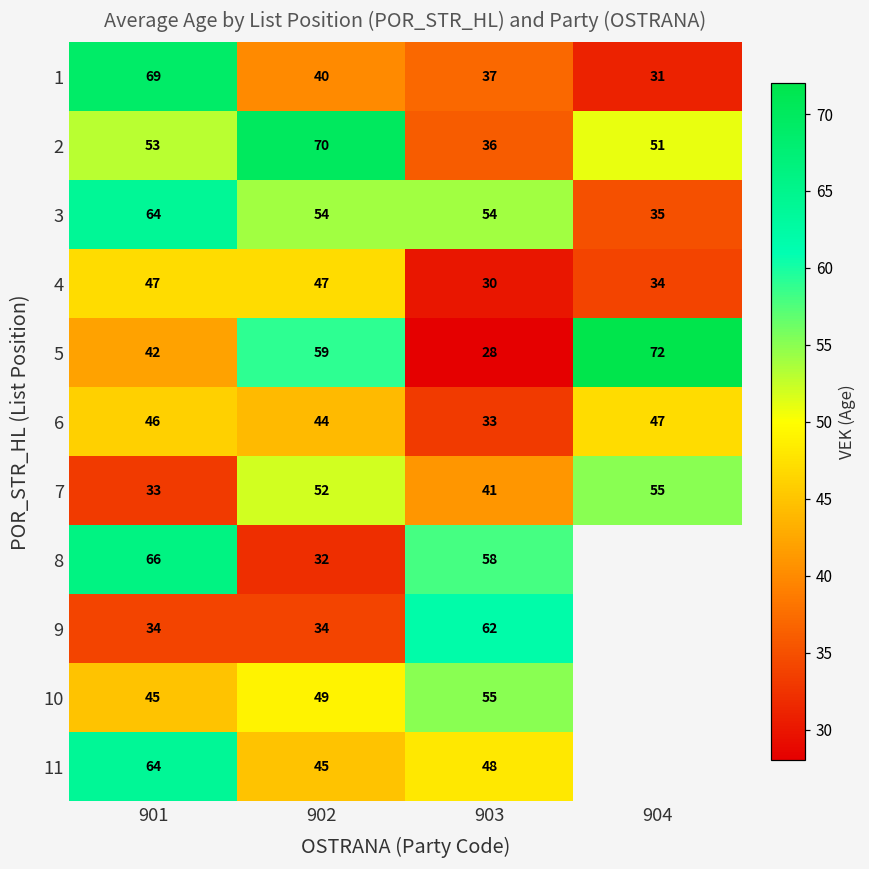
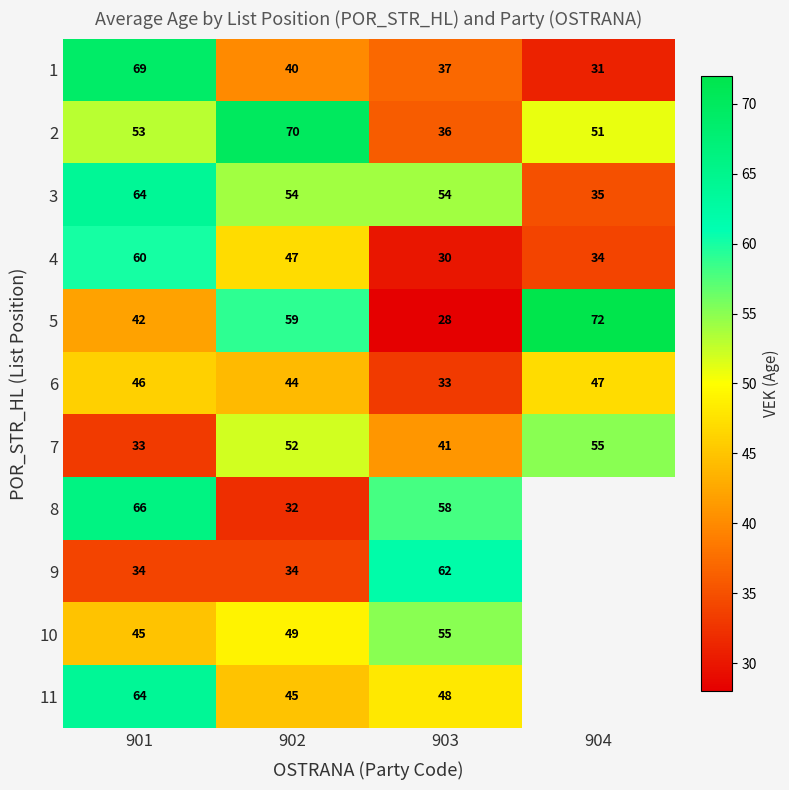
4, 901: 47 -> 60
